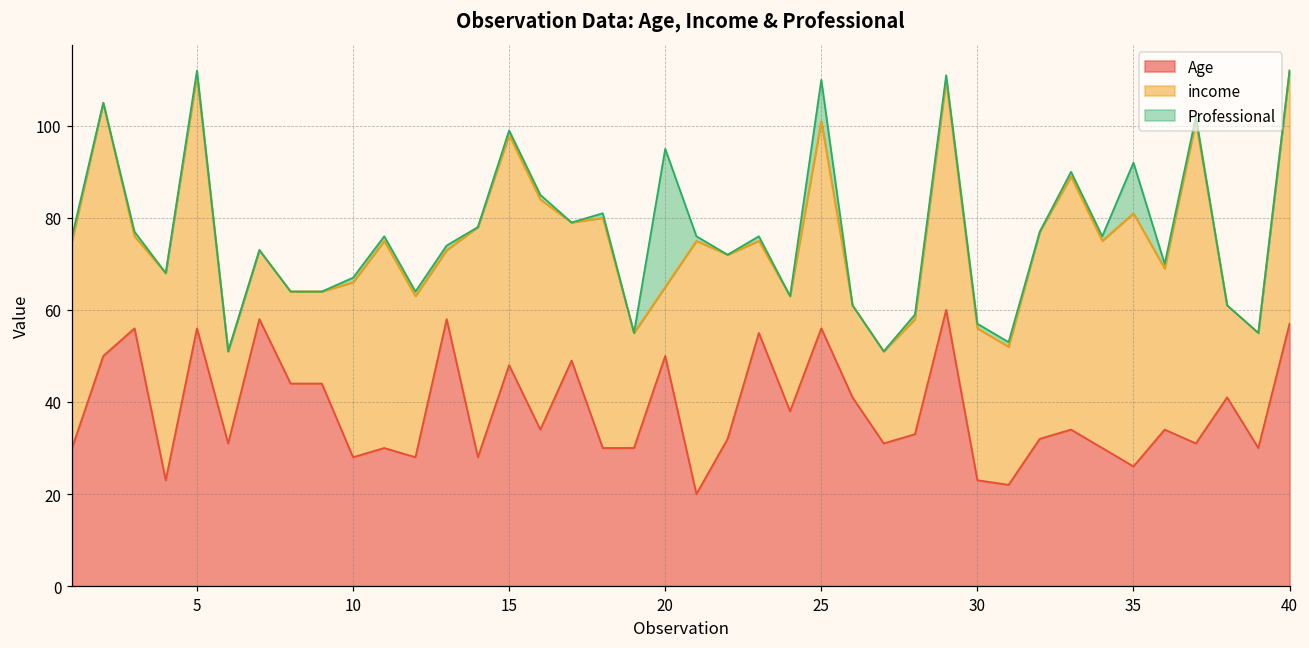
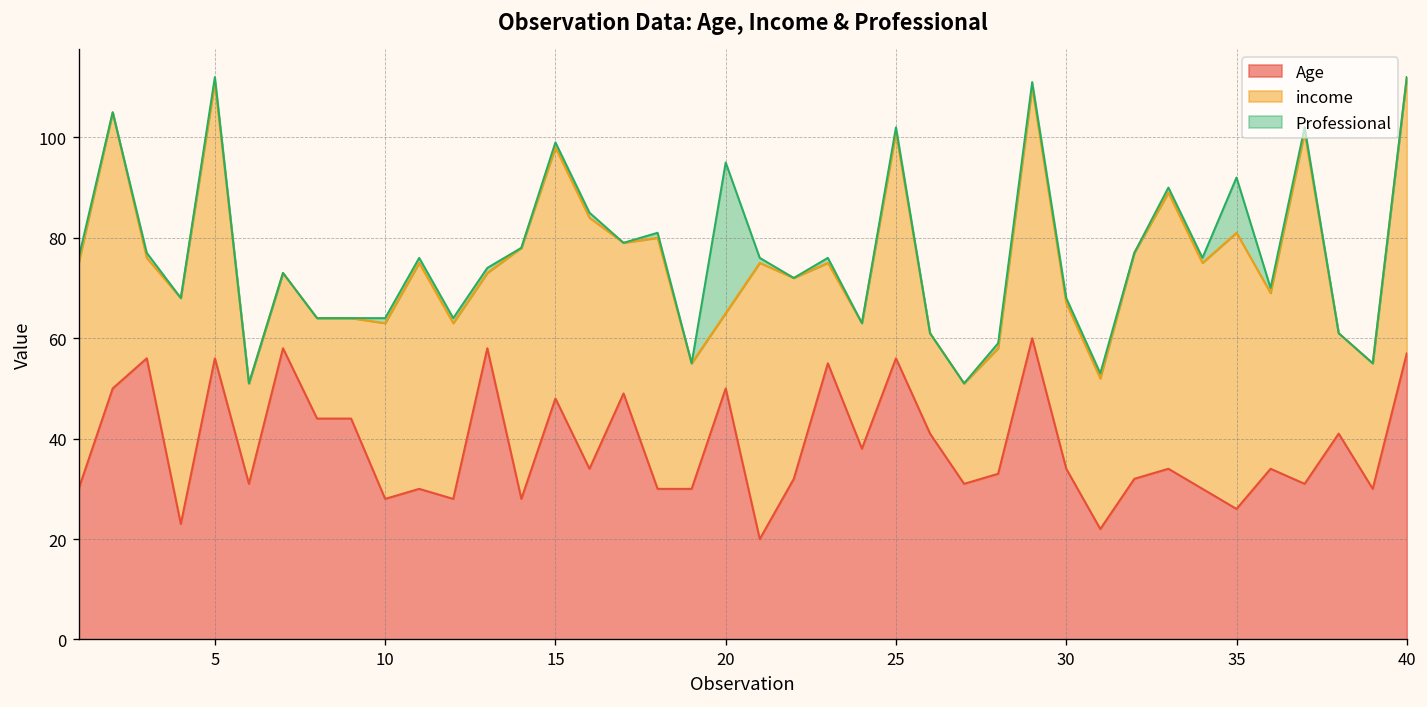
income, 10: 38 -> 35
Professional, 25: 9 -> 1
Age, 30: 23 -> 34
